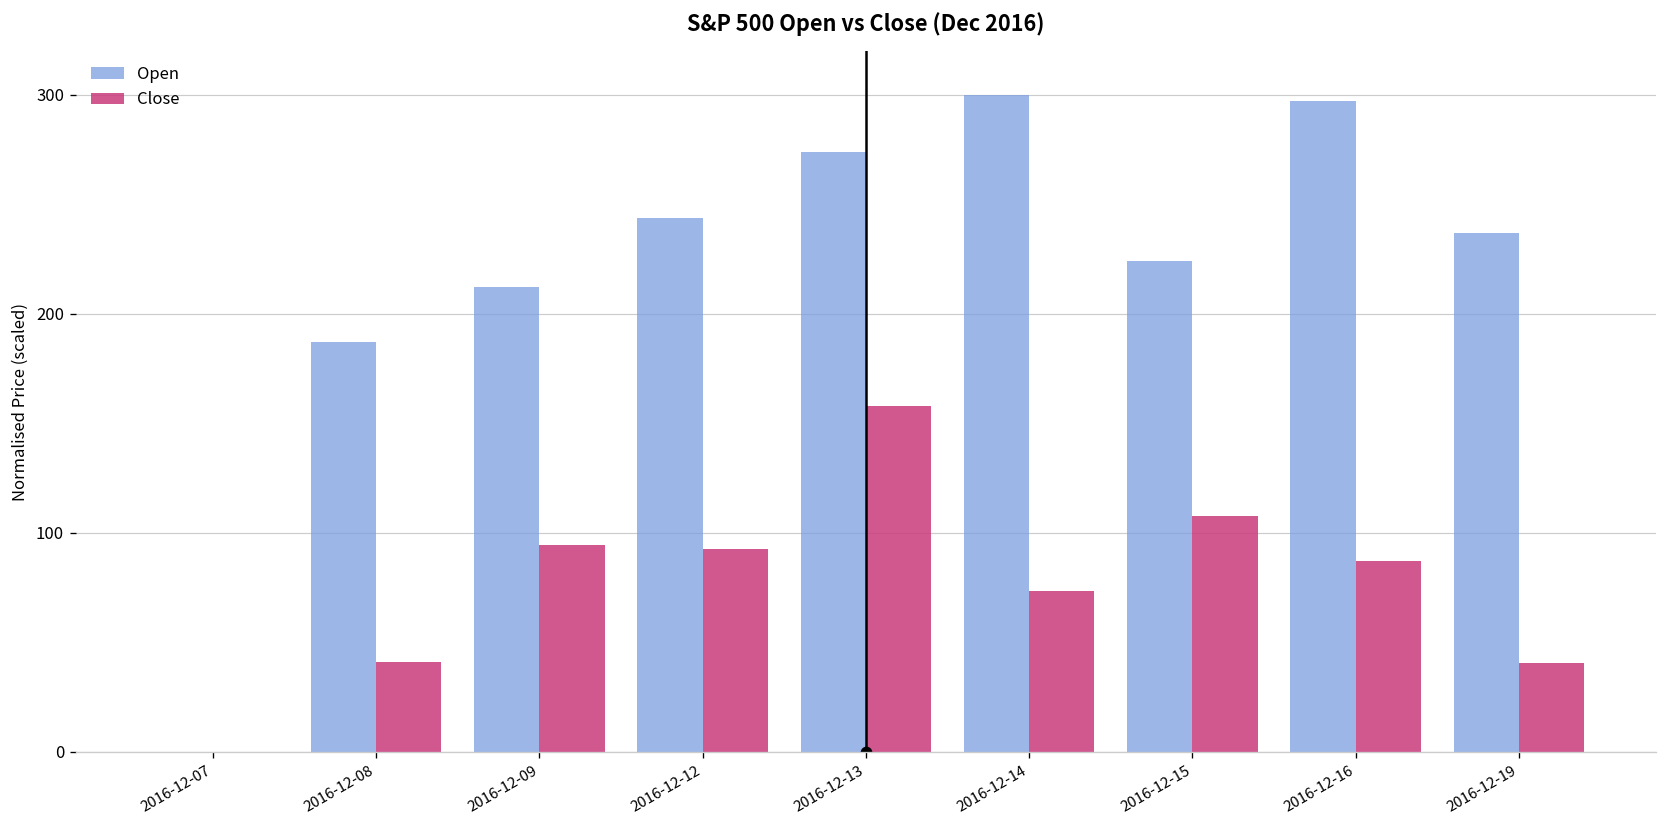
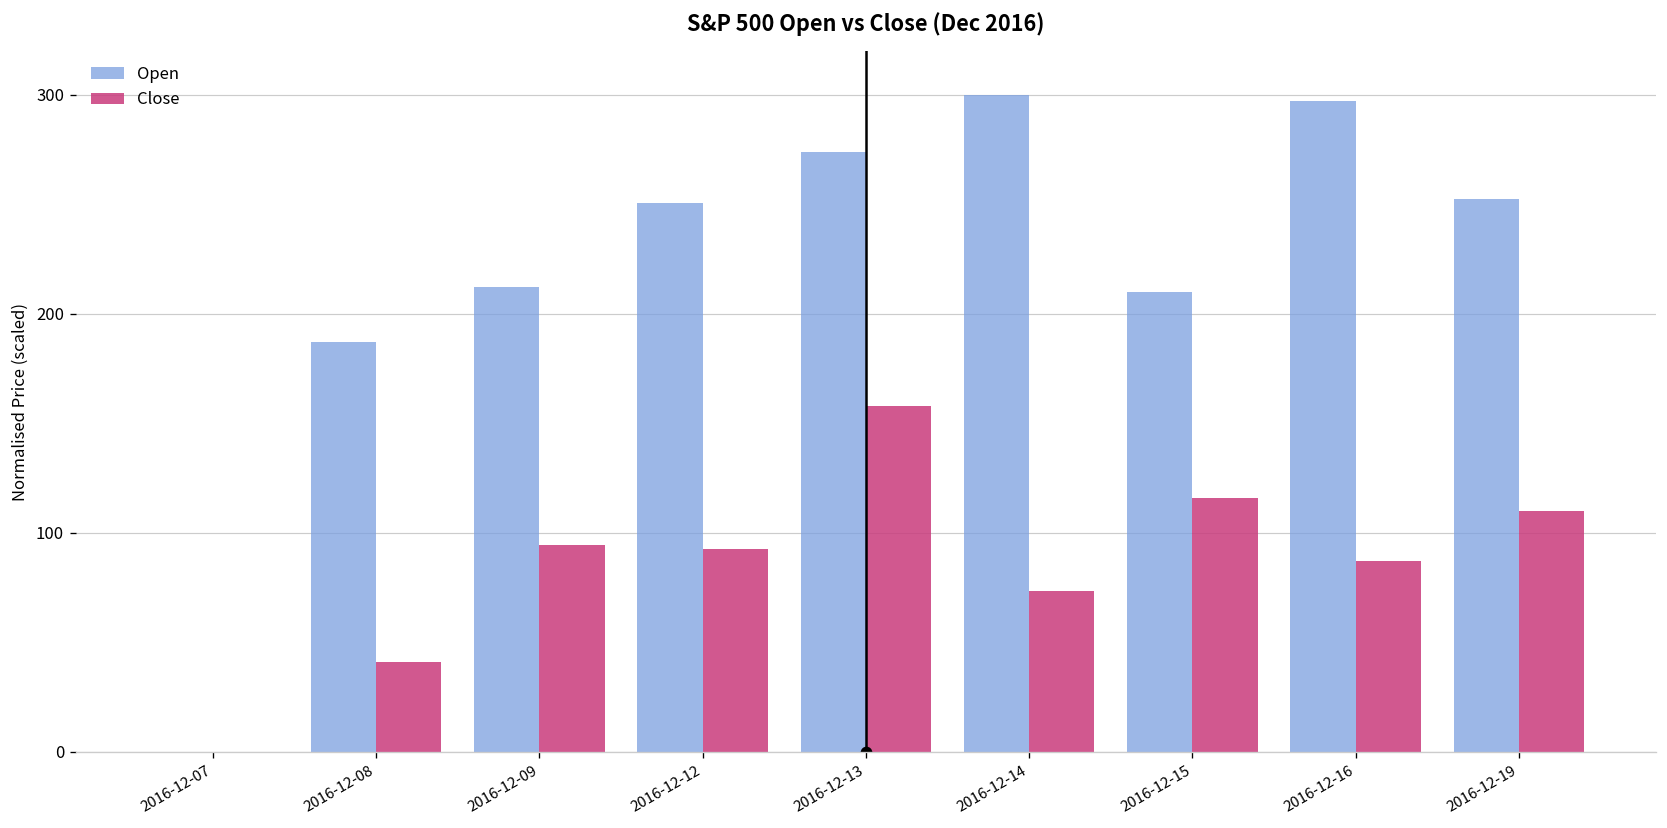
Open, 2016-12-12: 244 -> 250
Open, 2016-12-15: 224 -> 210
Close, 2016-12-15: 108 -> 116
Open, 2016-12-19: 237 -> 253
Close, 2016-12-19: 41 -> 110
